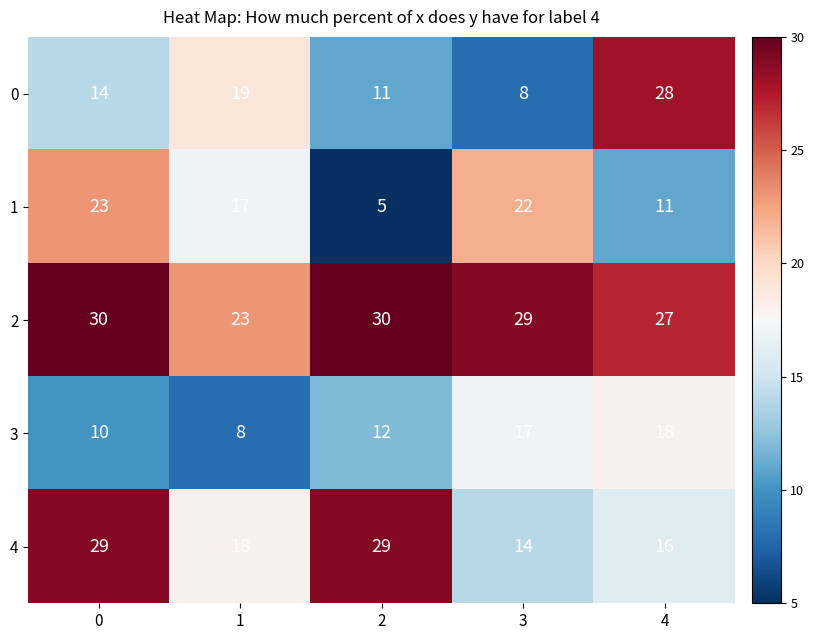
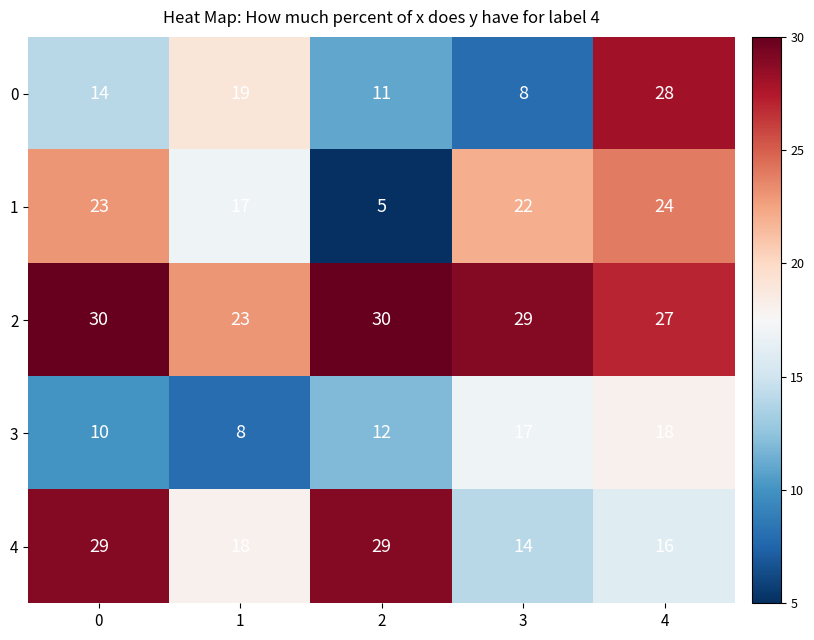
1, 4: 11 -> 24
